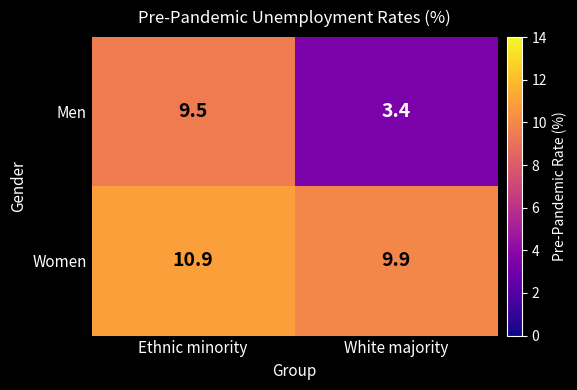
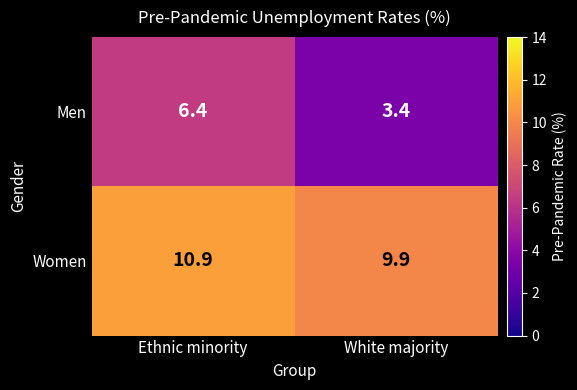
Men, Ethnic minority: 9.5 -> 6.4
